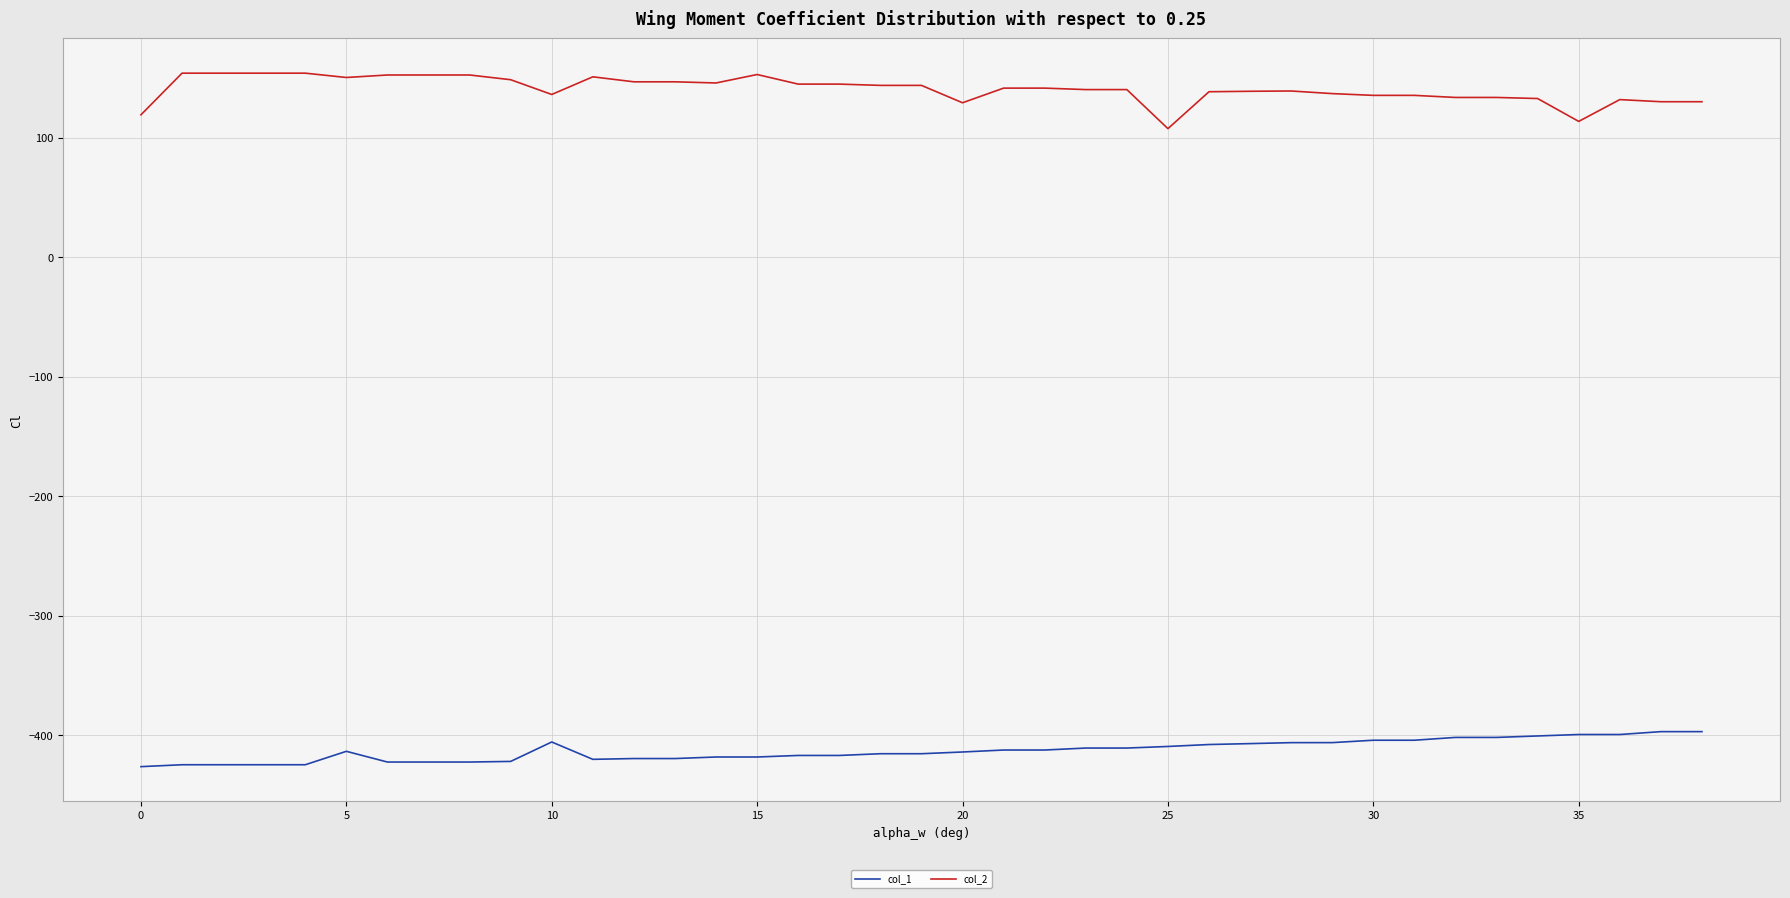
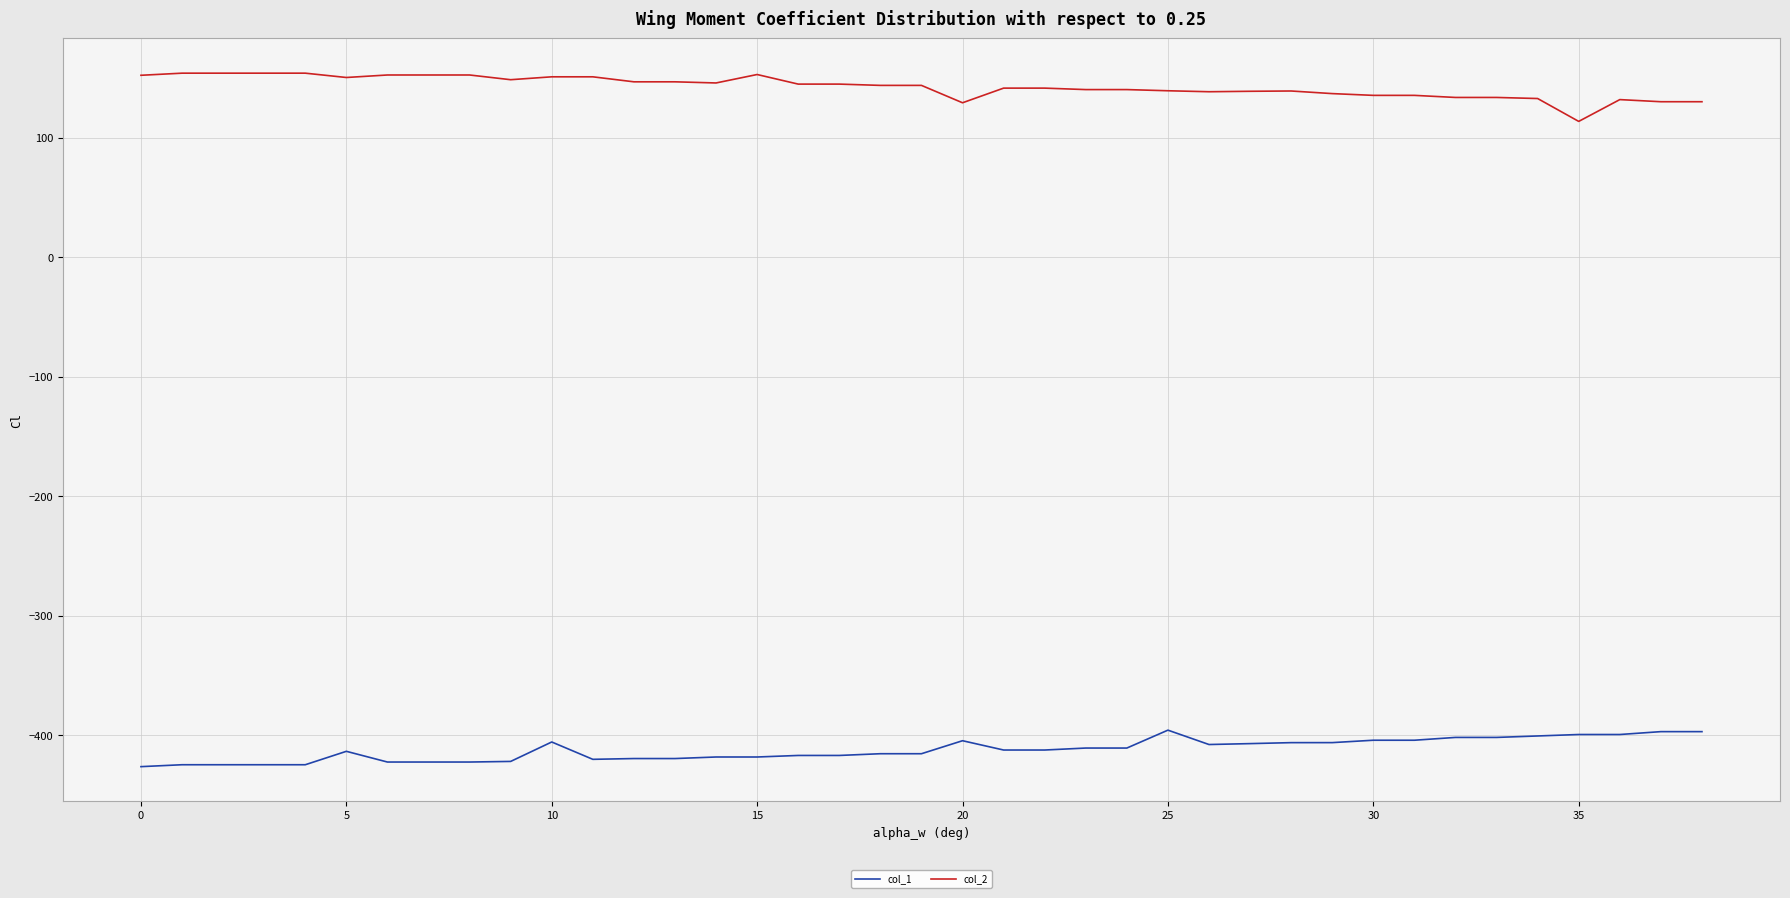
col_2, 0: 119 -> 152
col_2, 10: 136 -> 151
col_1, 20: -414 -> -405
col_1, 25: -409 -> -396
col_2, 25: 108 -> 139
